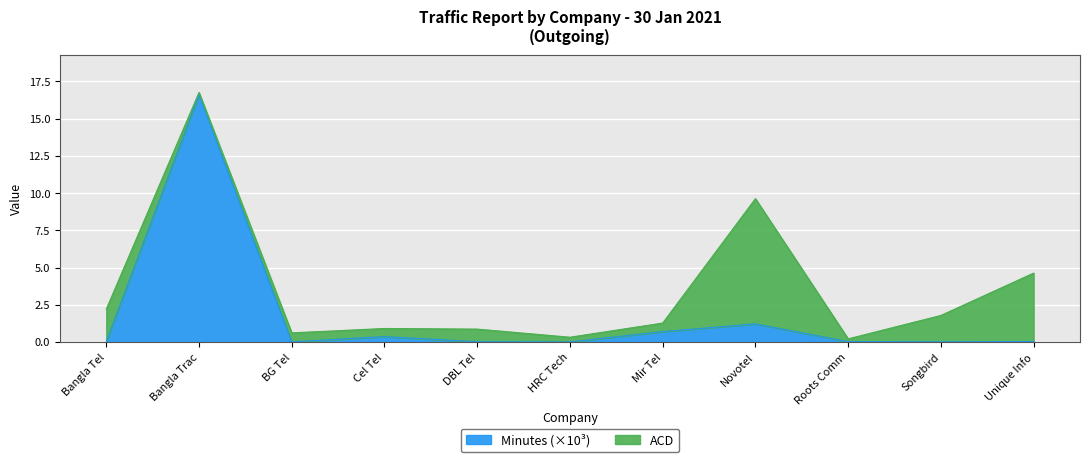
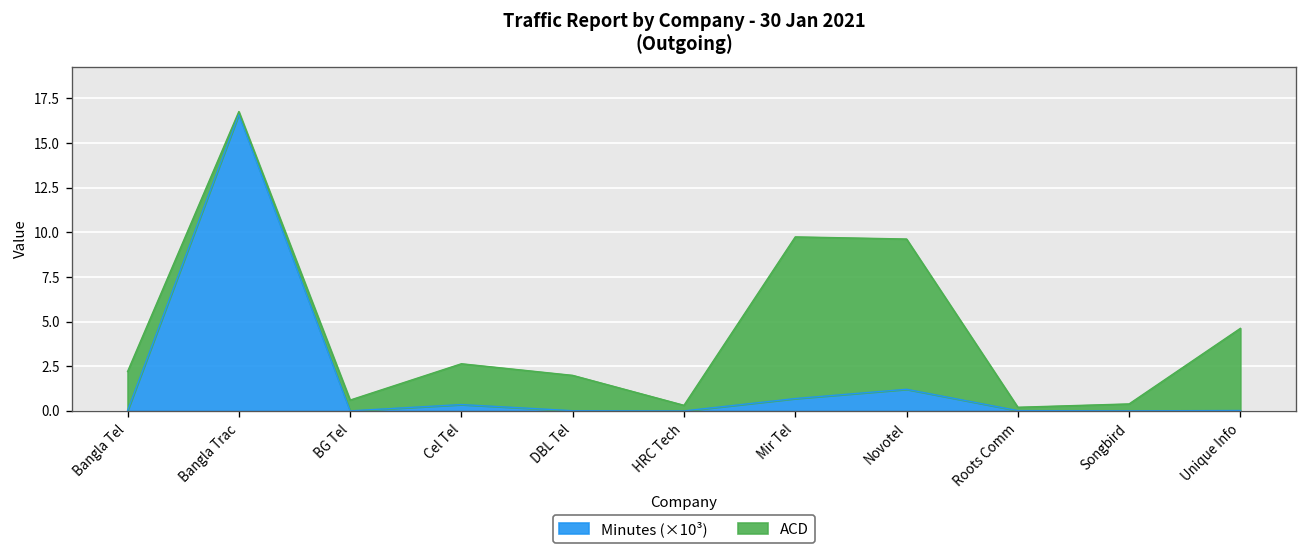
ACD, Cel Tel: 0.5 -> 2.3
ACD, DBL Tel: 0.9 -> 2.0
ACD, Mir Tel: 0.6 -> 9.1
ACD, Songbird: 1.8 -> 0.4
